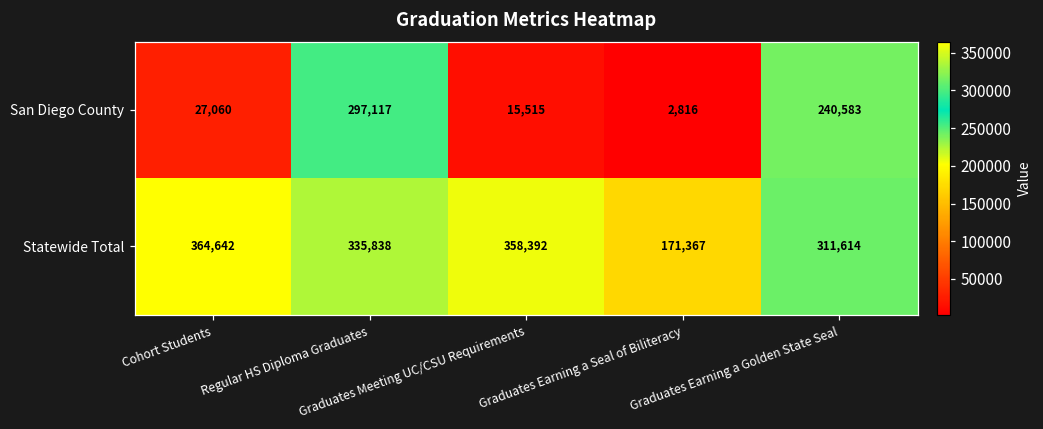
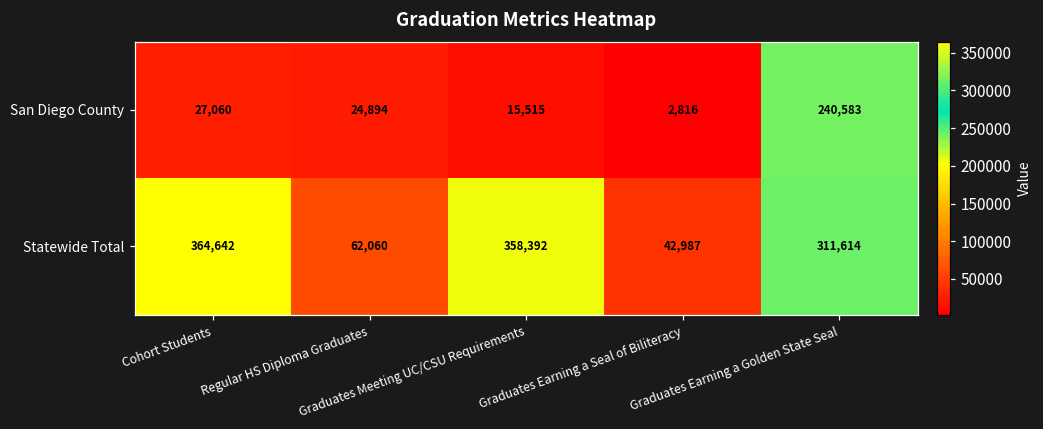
San Diego County, Regular HS Diploma Graduates: 297,117 -> 24,894
Statewide Total, Regular HS Diploma Graduates: 335,838 -> 62,060
Statewide Total, Graduates Earning a Seal of Biliteracy: 171,367 -> 42,987
